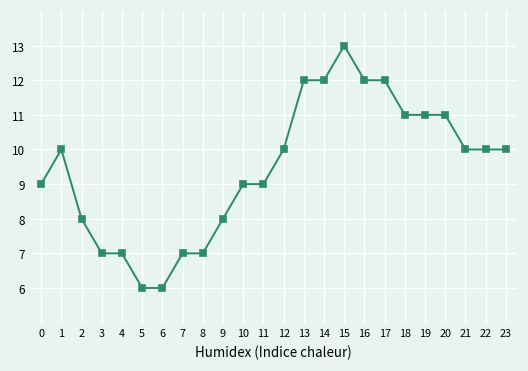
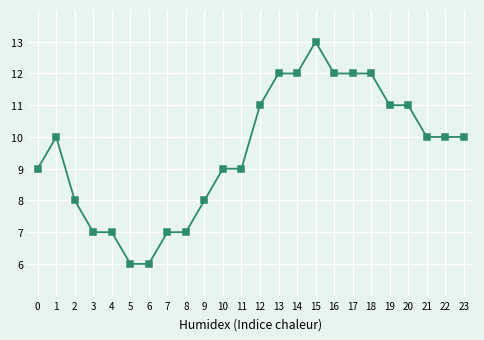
12: 10 -> 11
18: 11 -> 12
